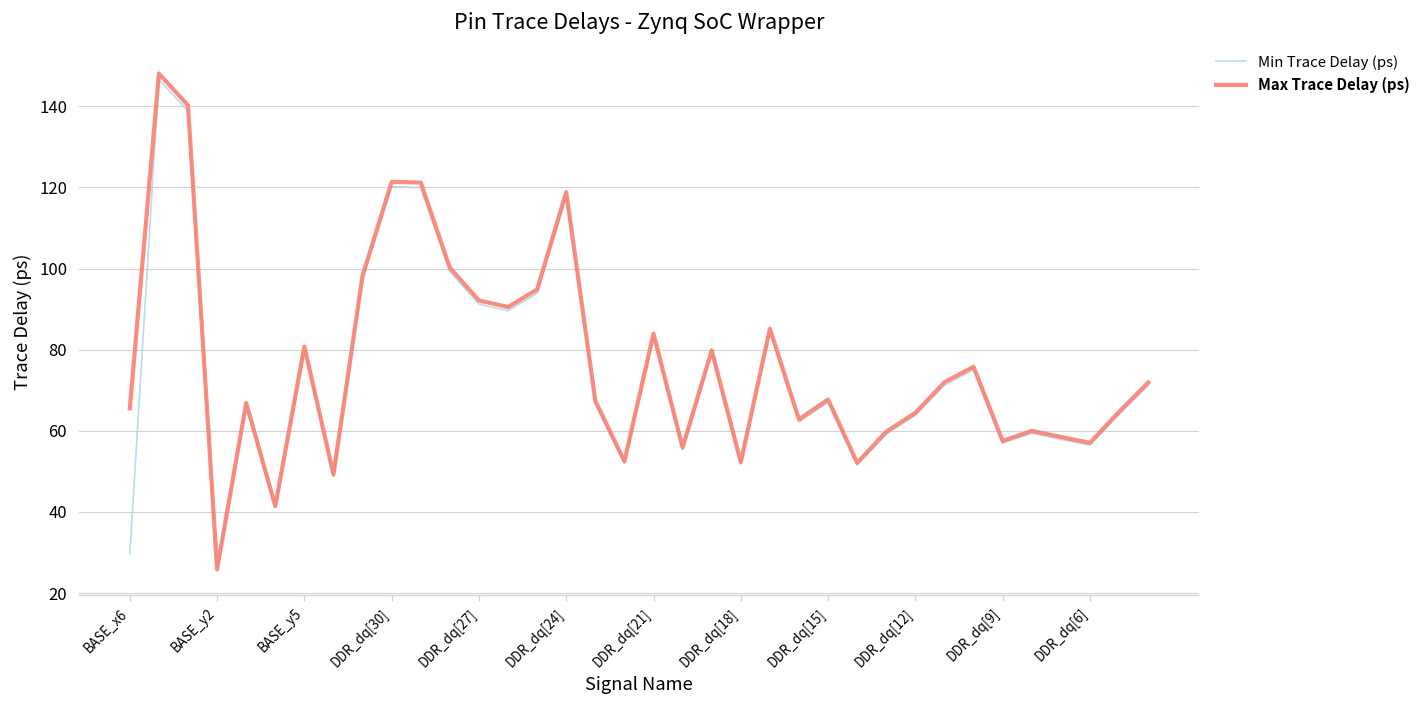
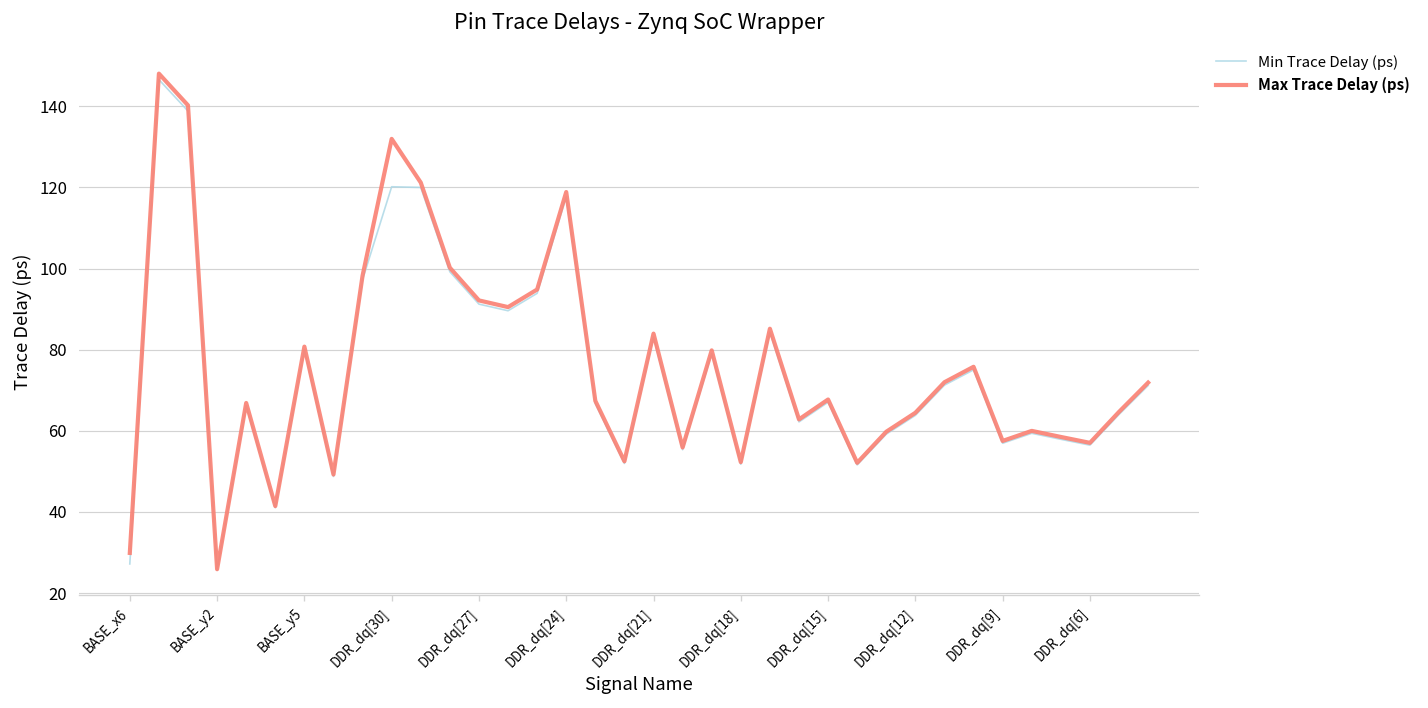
Min Trace Delay (ps), BASE_x6: 30 -> 27
Max Trace Delay (ps), BASE_x6: 66 -> 30
Max Trace Delay (ps), DDR_dq[30]: 121 -> 132
